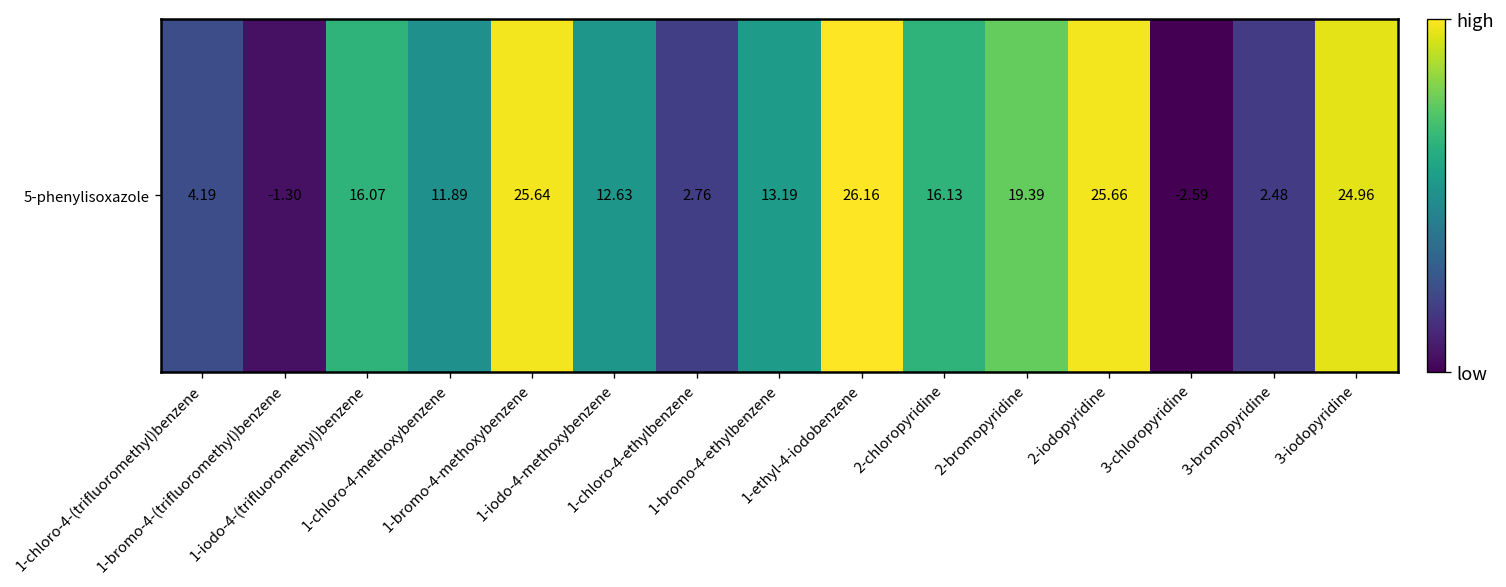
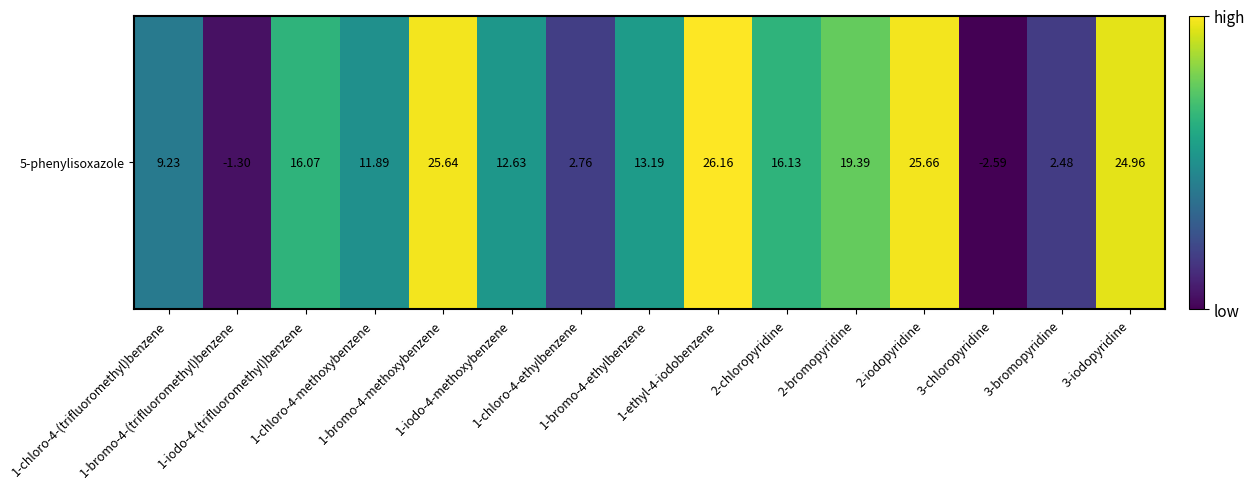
5-phenylisoxazole, 1-chloro-4-(trifluoromethyl)benzene: 4.19 -> 9.23
